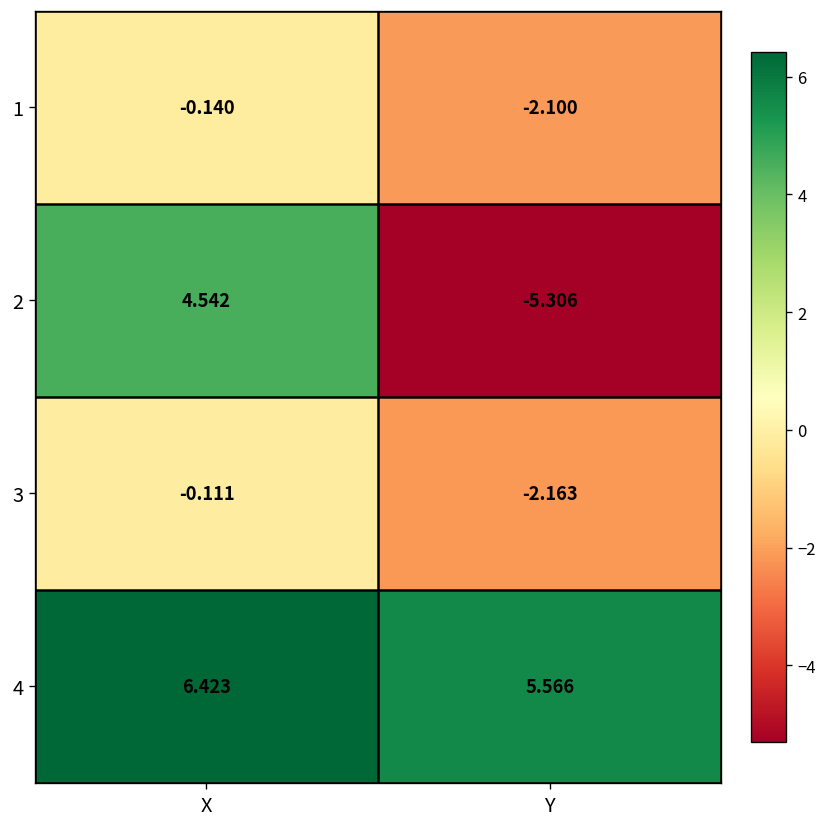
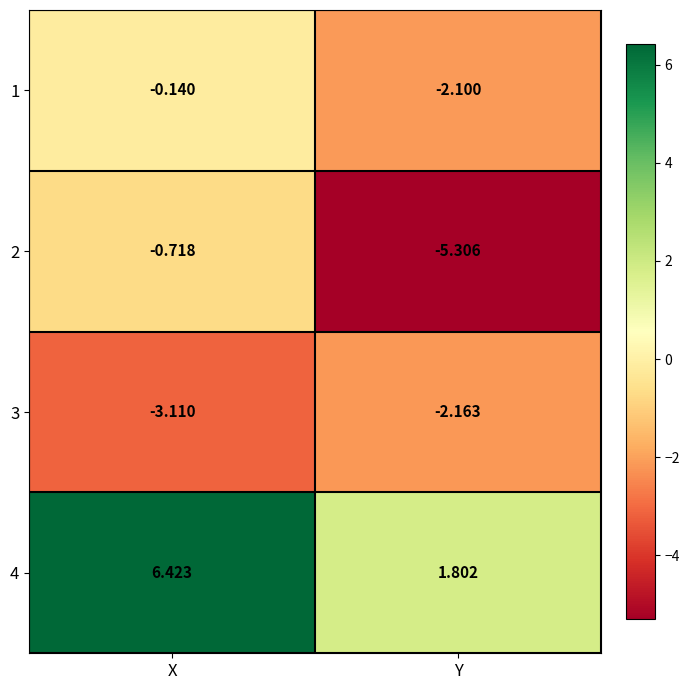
2, X: 4.542 -> -0.718
3, X: -0.111 -> -3.110
4, Y: 5.566 -> 1.802
